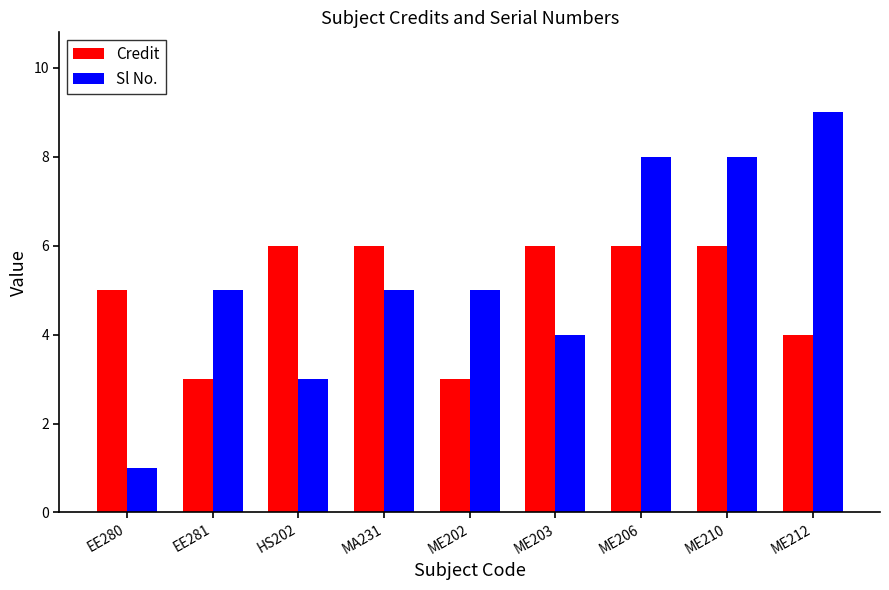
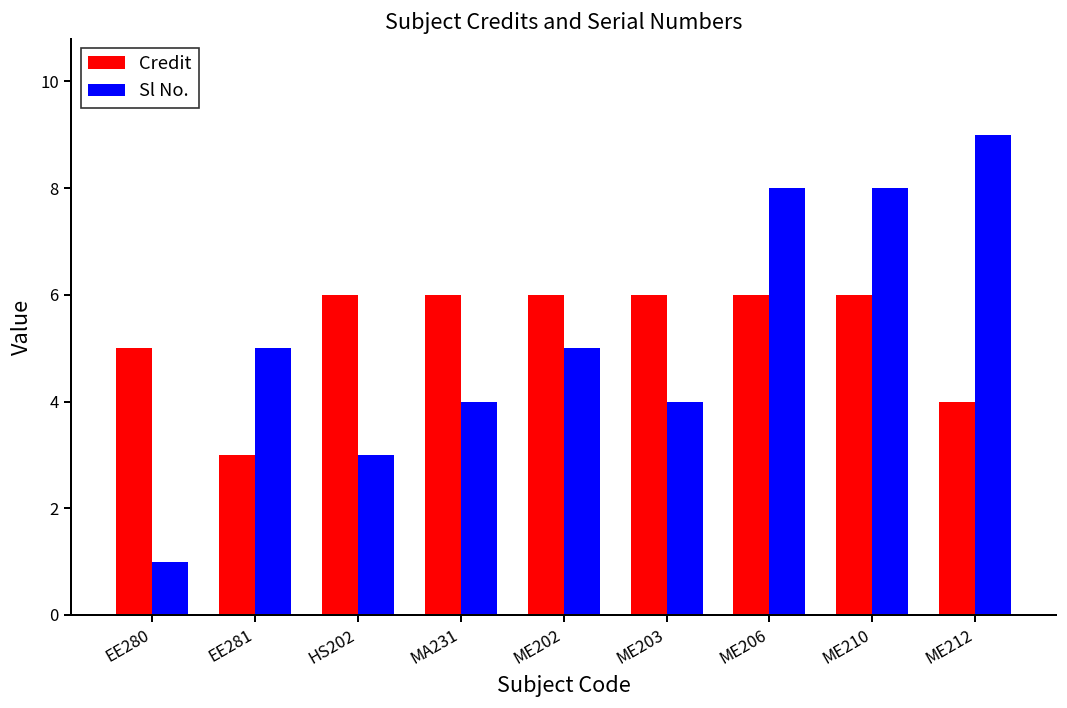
Sl No., MA231: 5 -> 4
Credit, ME202: 3 -> 6
